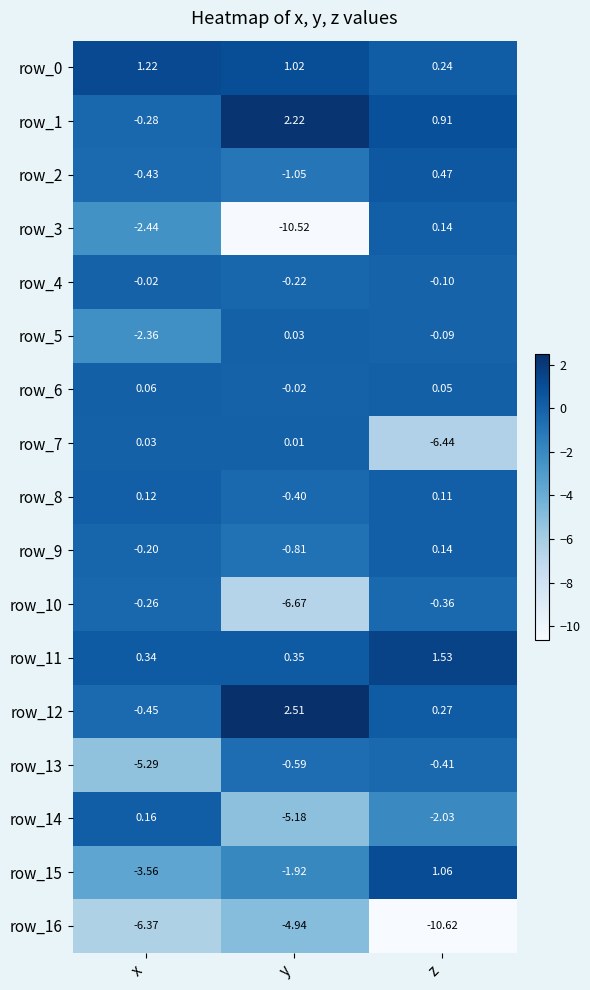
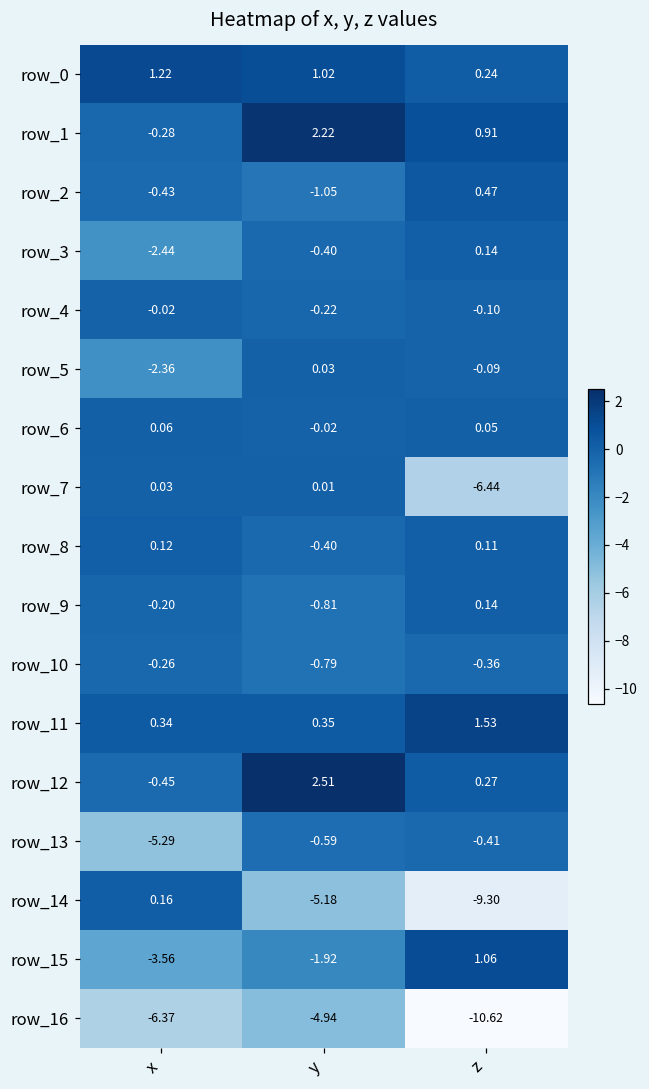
row_3, y: -10.52 -> -0.40
row_10, y: -6.67 -> -0.79
row_14, z: -2.03 -> -9.30
